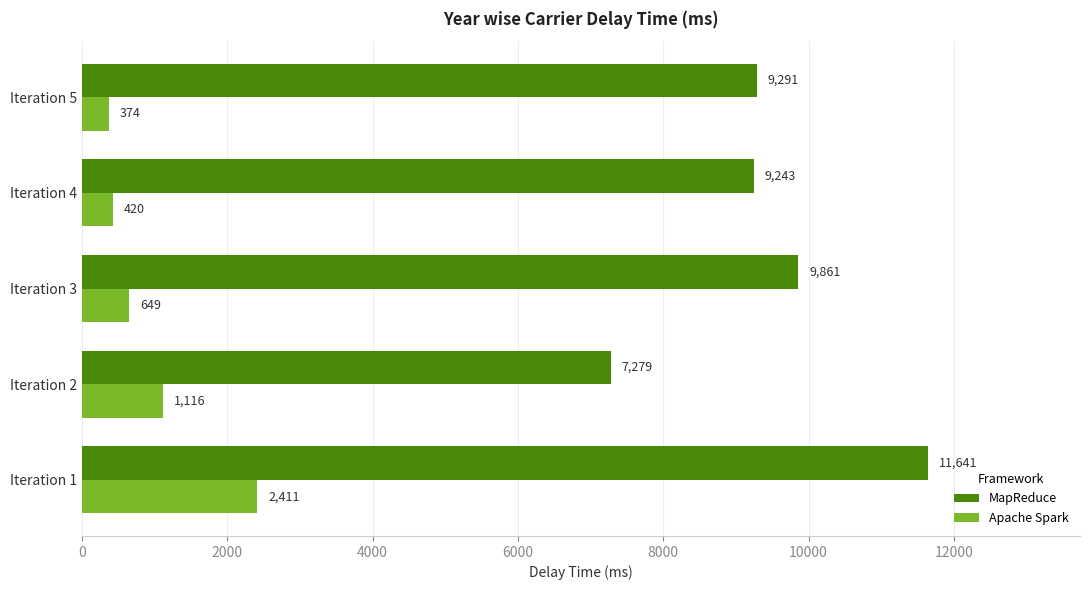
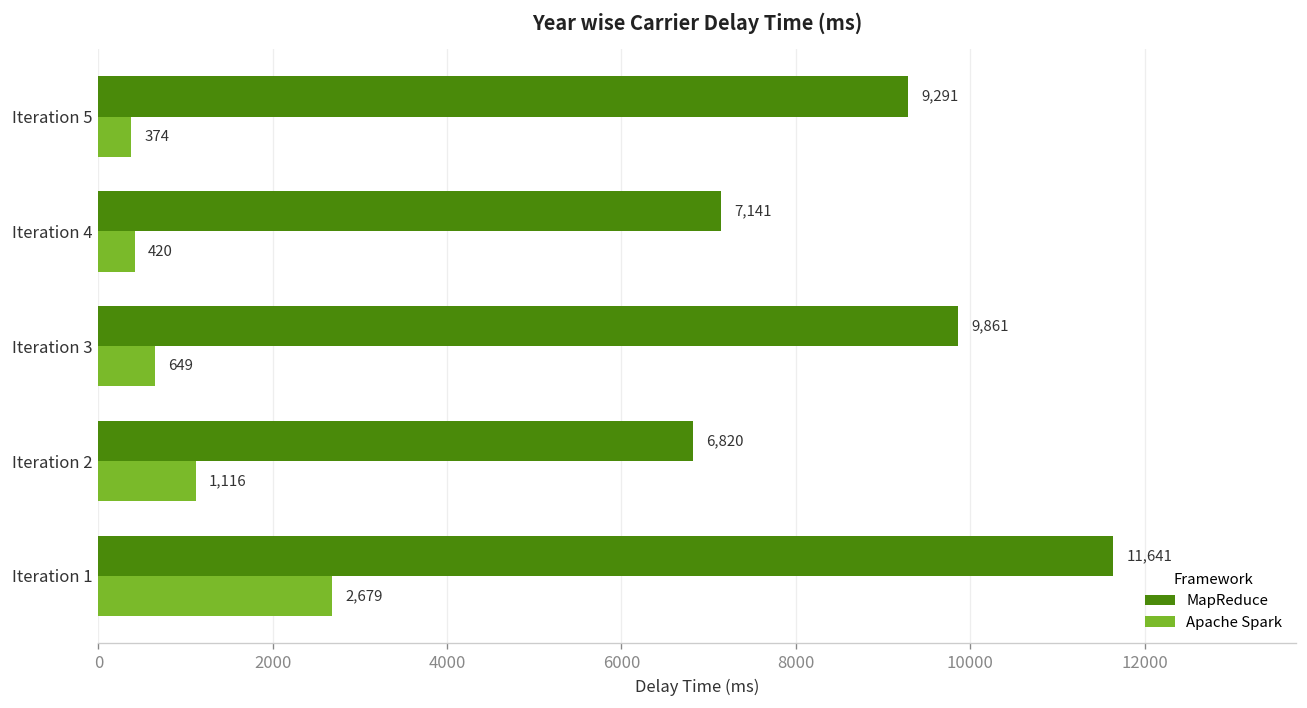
MapReduce, Iteration 4: 9,243 -> 7,141
MapReduce, Iteration 2: 7,279 -> 6,820
Apache Spark, Iteration 1: 2,411 -> 2,679
